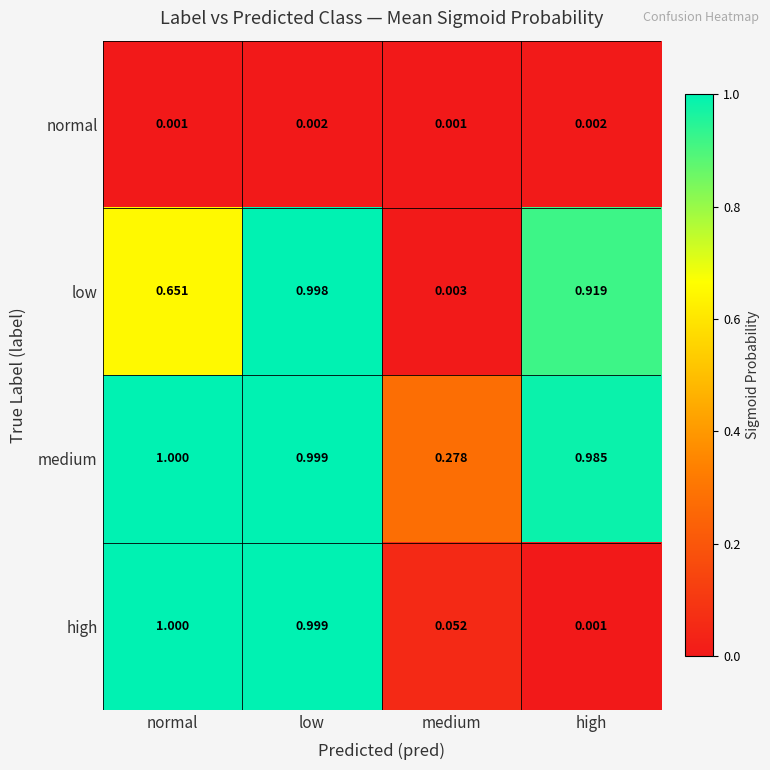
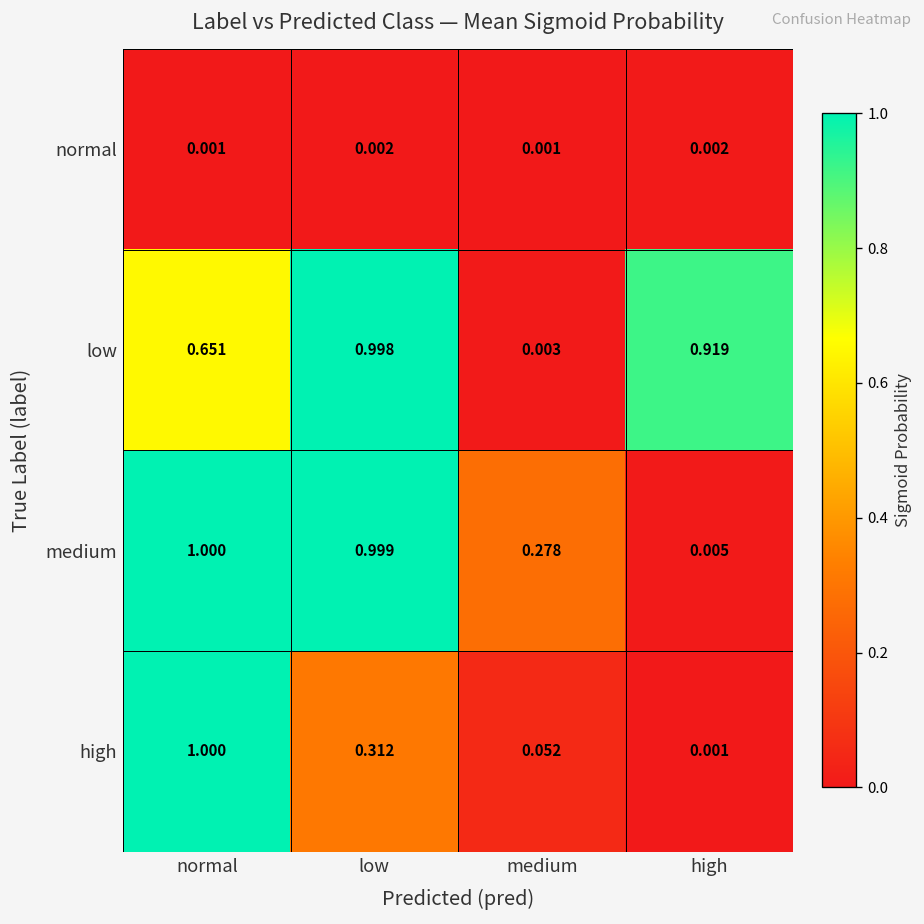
medium, high: 0.985 -> 0.005
high, low: 0.999 -> 0.312
